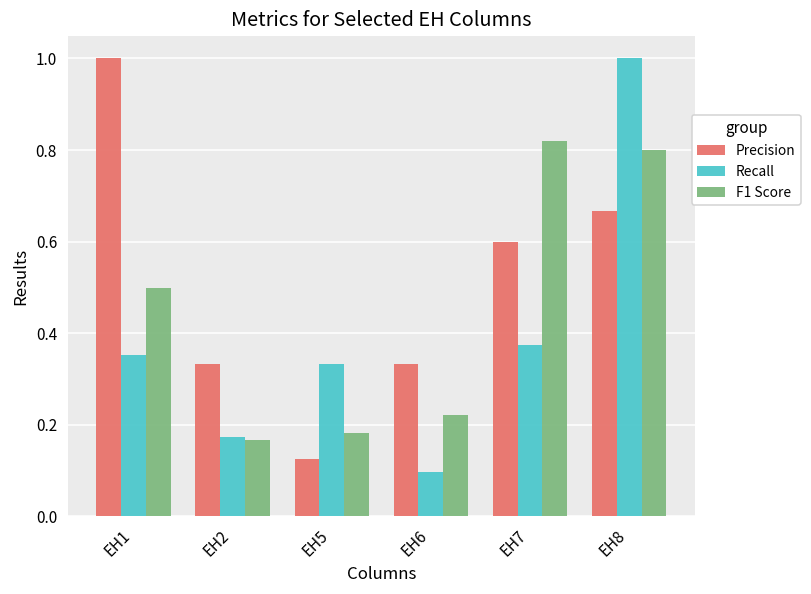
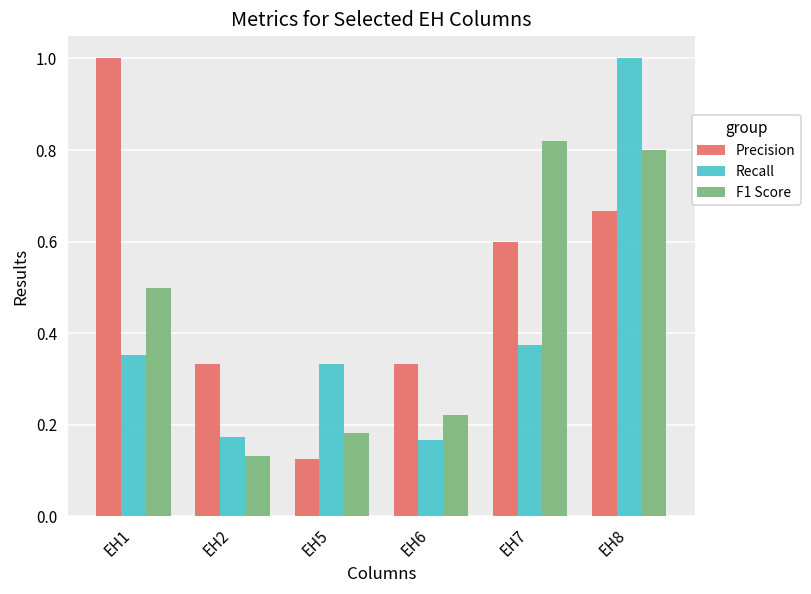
F1 Score, EH2: 0.17 -> 0.13
Recall, EH6: 0.10 -> 0.17
